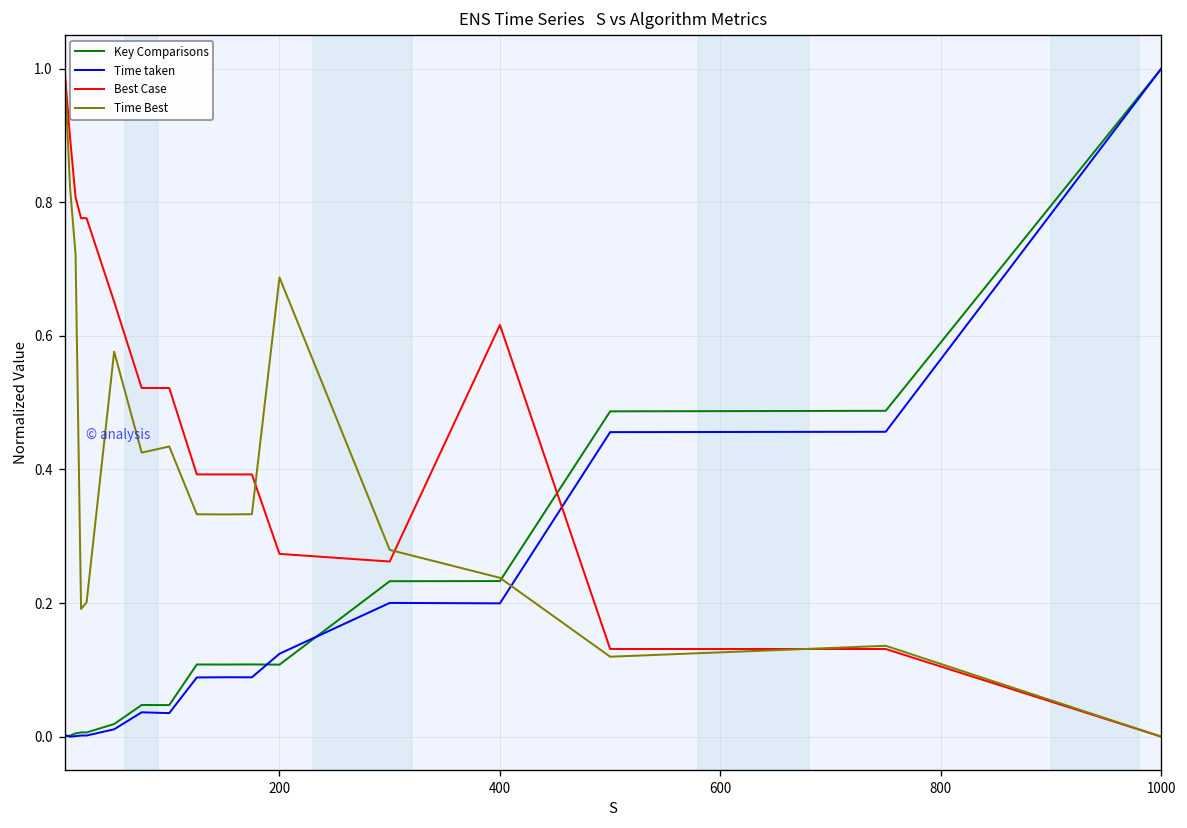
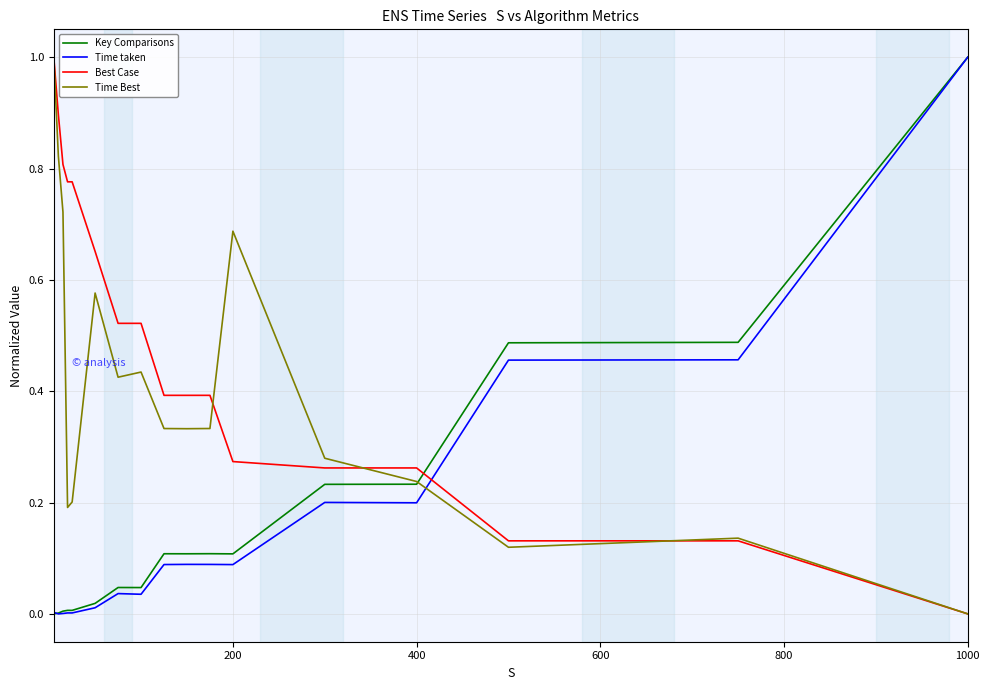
Time taken, 200: 0.12 -> 0.09
Best Case, 400: 0.62 -> 0.26
